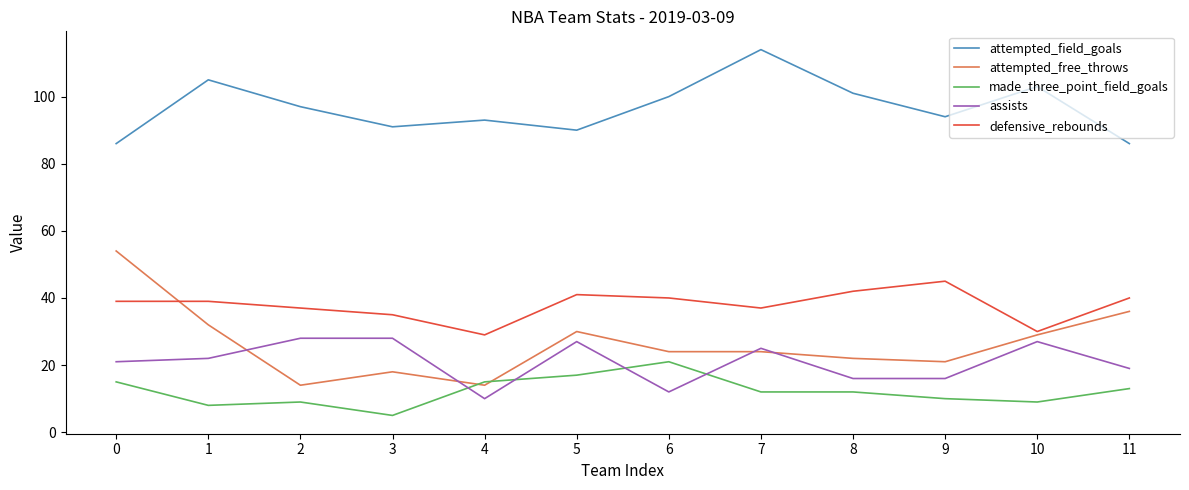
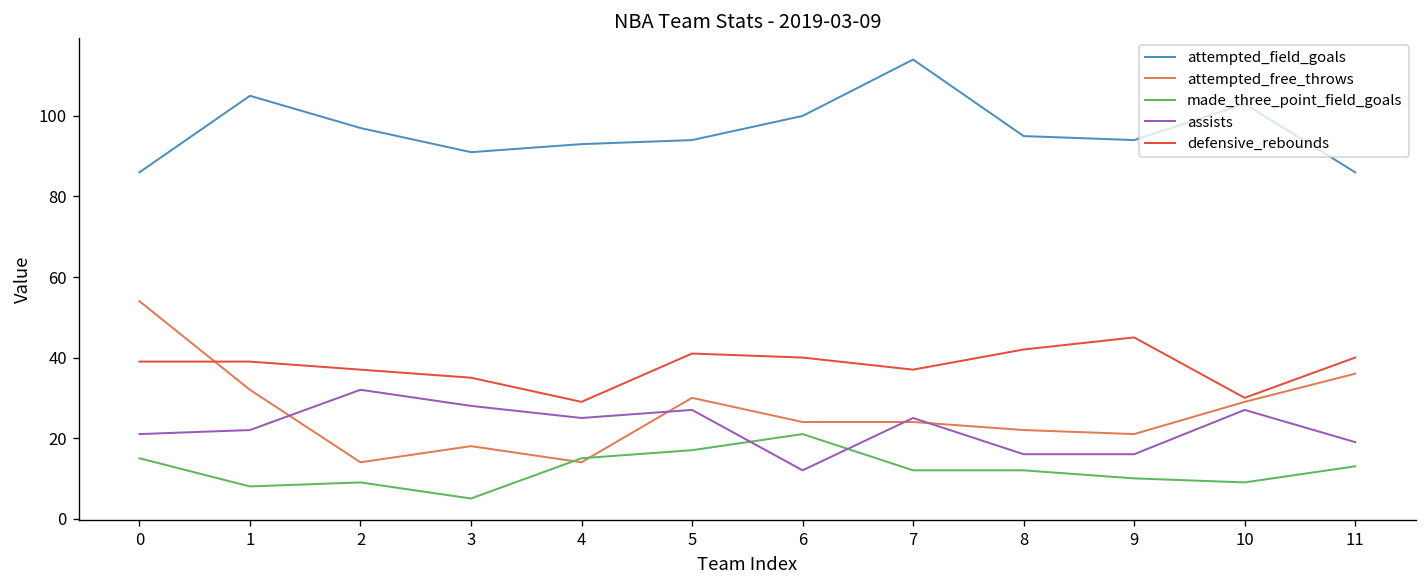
assists, 2: 28 -> 32
assists, 4: 10 -> 25
attempted_field_goals, 5: 90 -> 94
attempted_field_goals, 8: 101 -> 95
